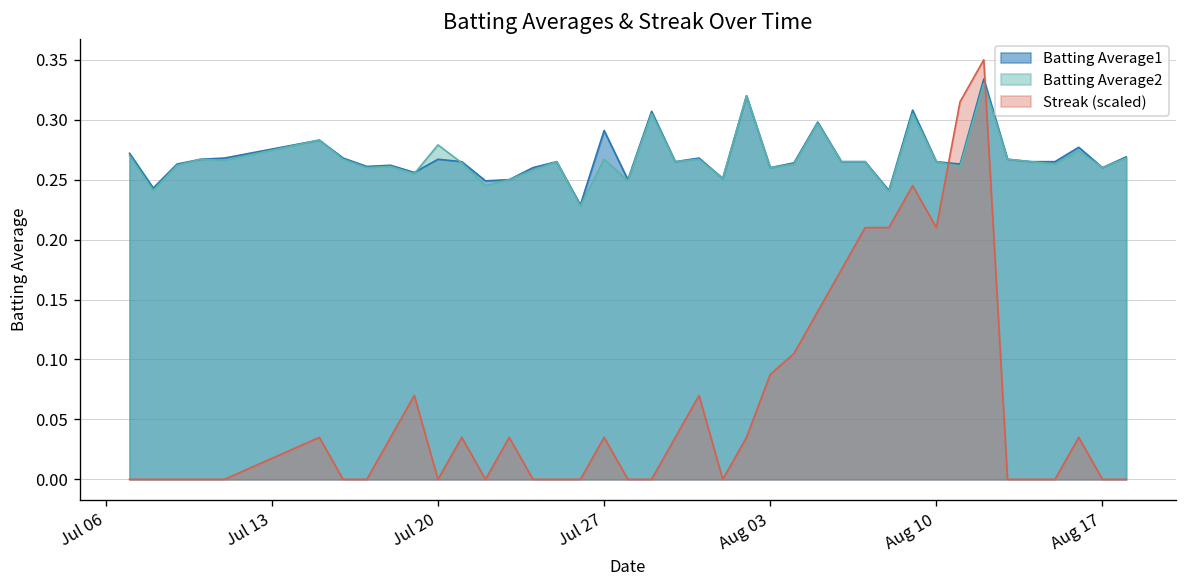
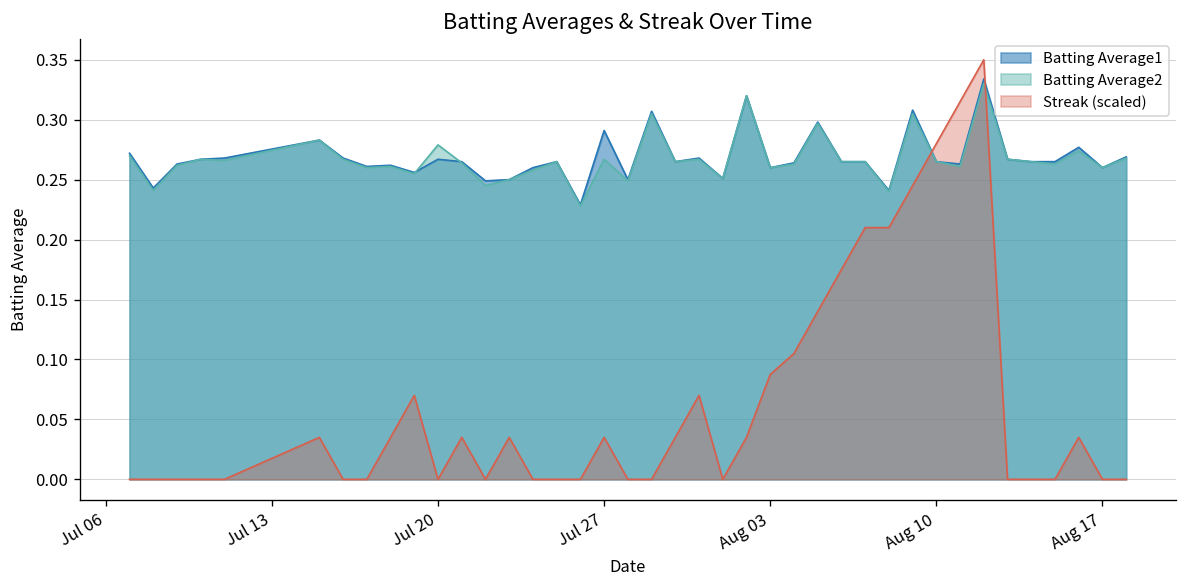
Streak (scaled), Aug 10: 0.21 -> 0.28
